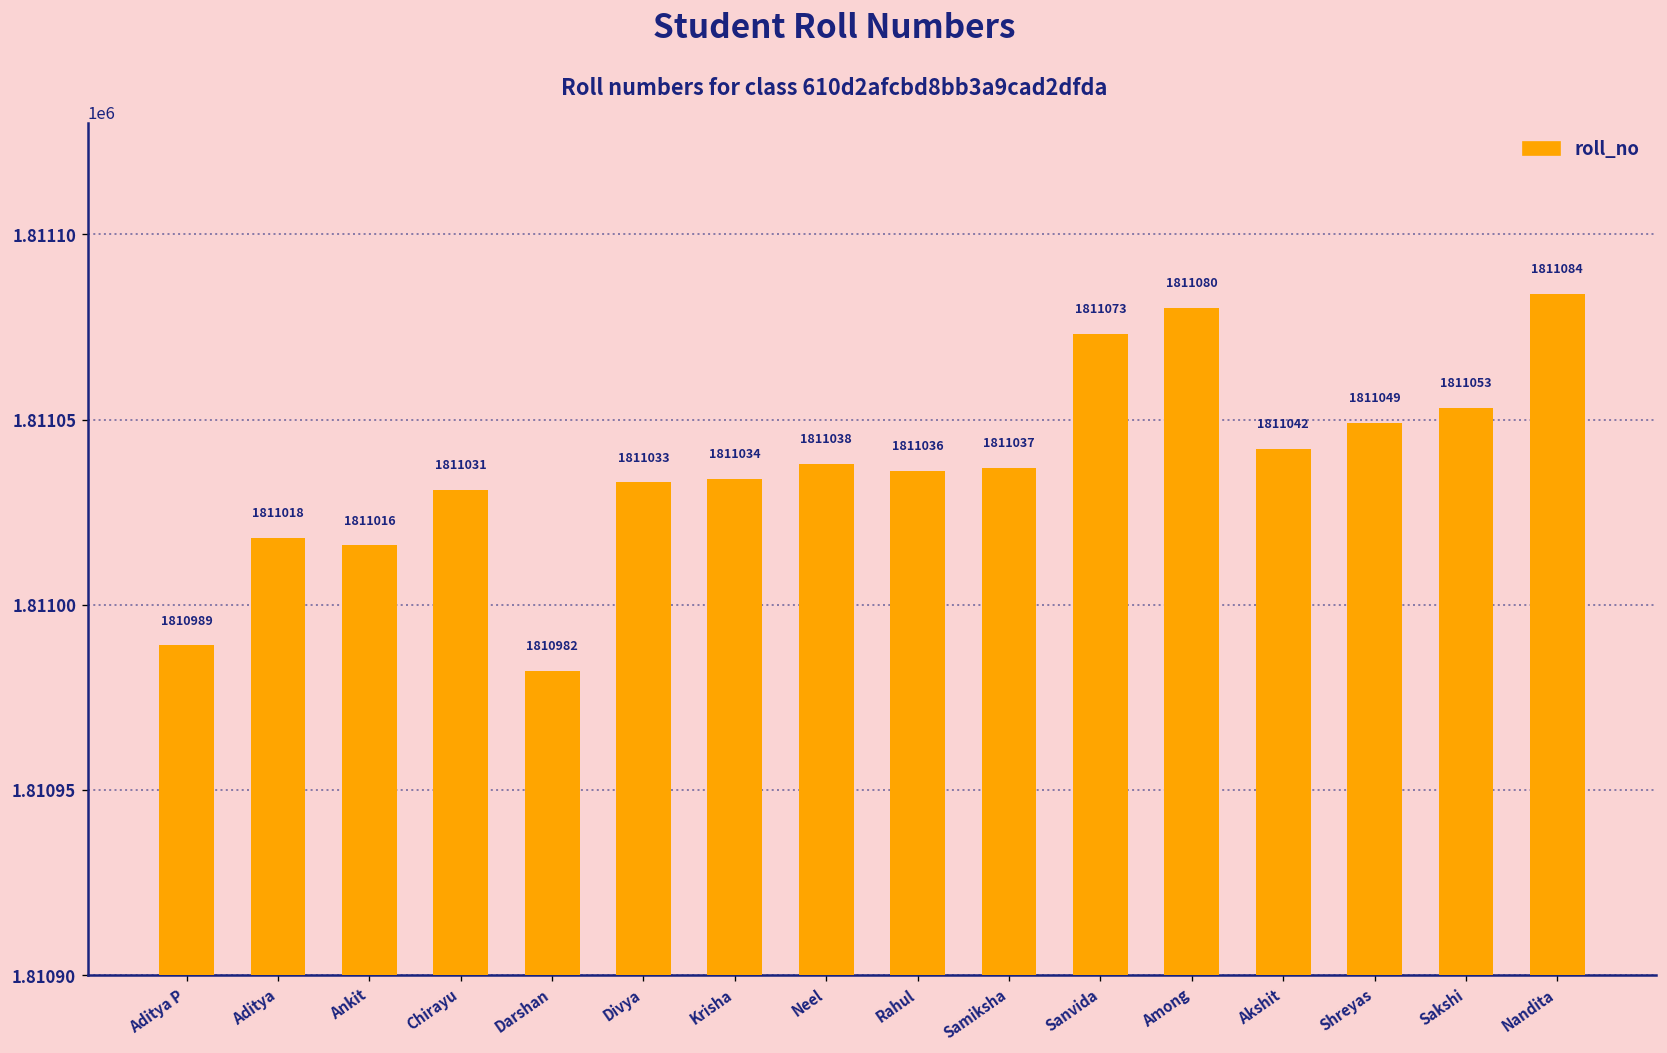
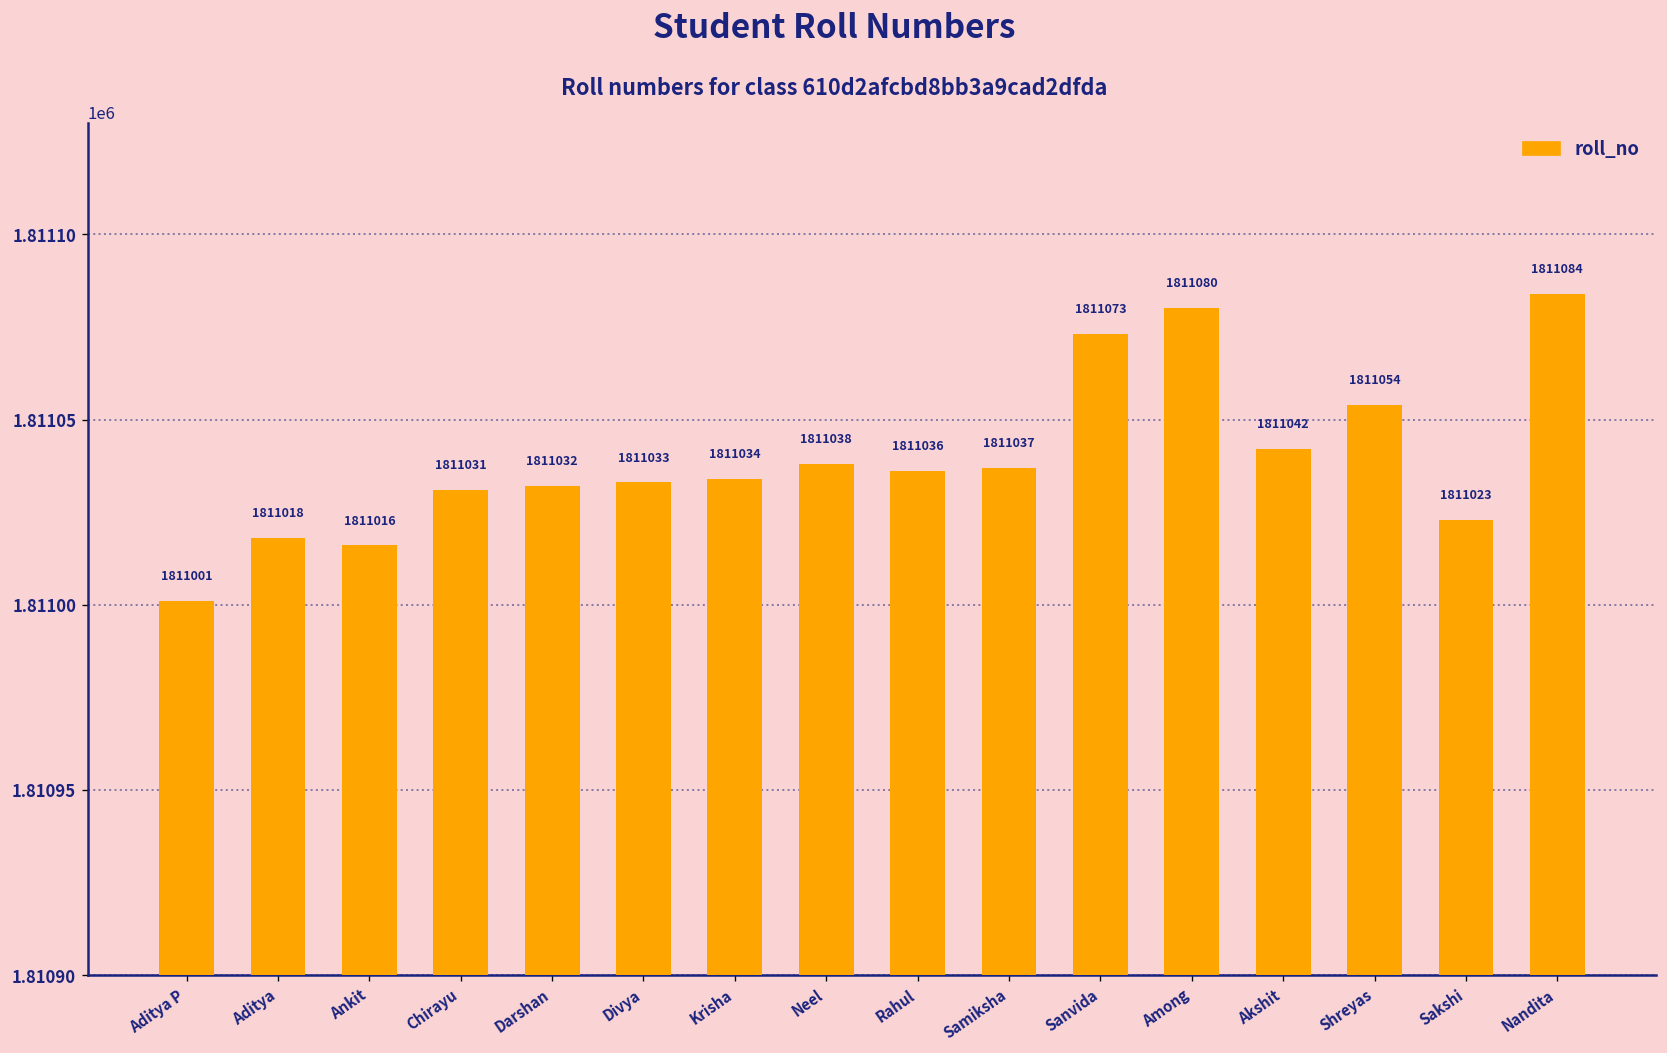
Aditya P: 1810989 -> 1811001
Darshan: 1810982 -> 1811032
Shreyas: 1811049 -> 1811054
Sakshi: 1811053 -> 1811023
